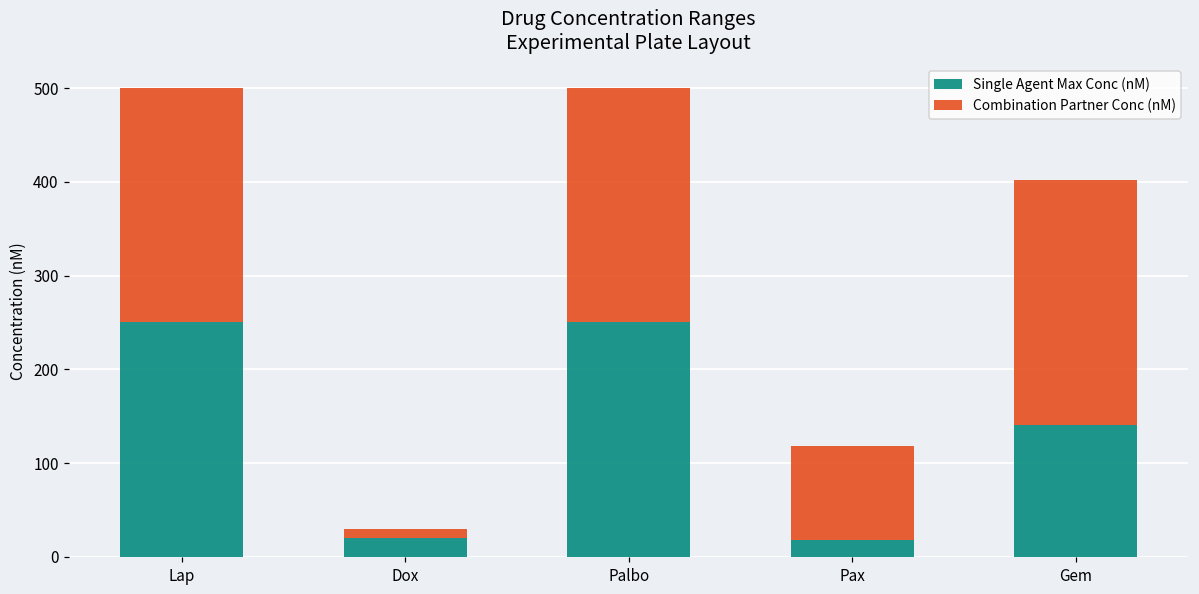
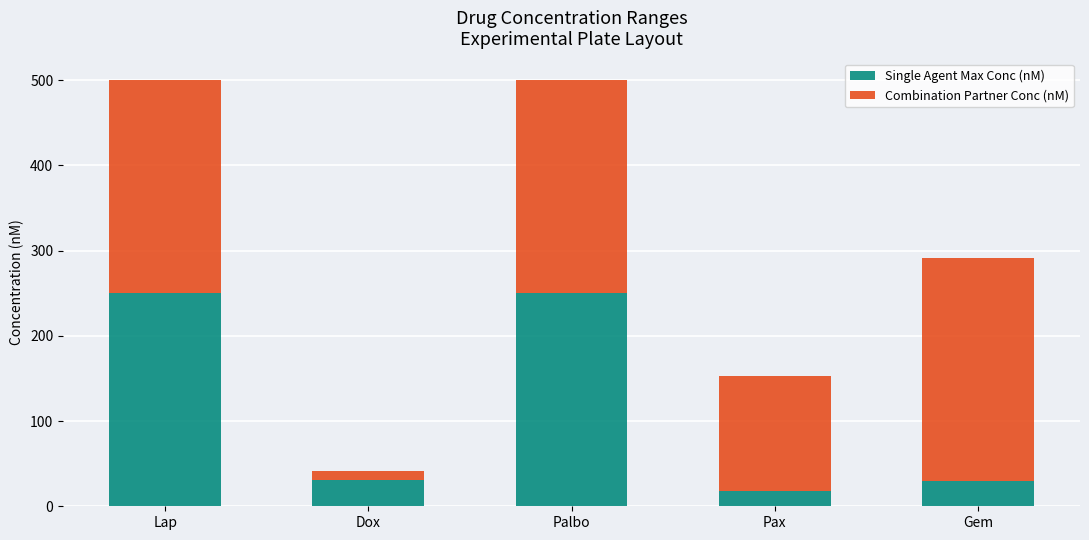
Single Agent Max Conc (nM), Dox: 20 -> 30
Combination Partner Conc (nM), Pax: 100 -> 140
Single Agent Max Conc (nM), Gem: 140 -> 30
